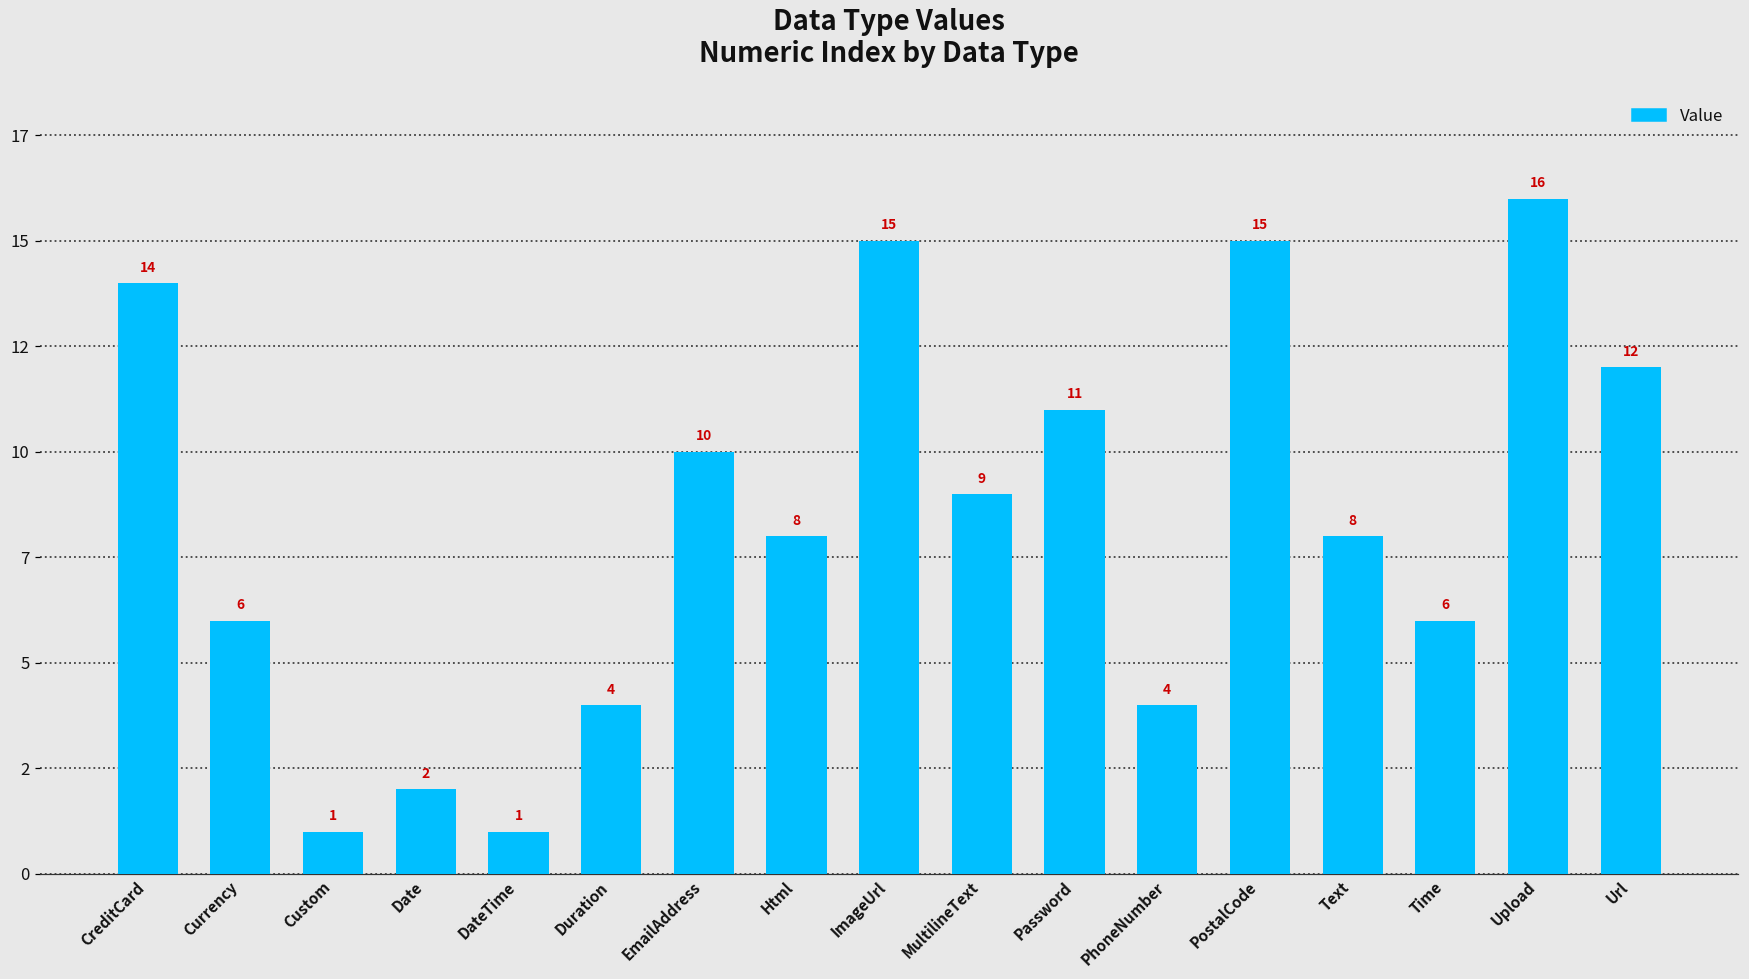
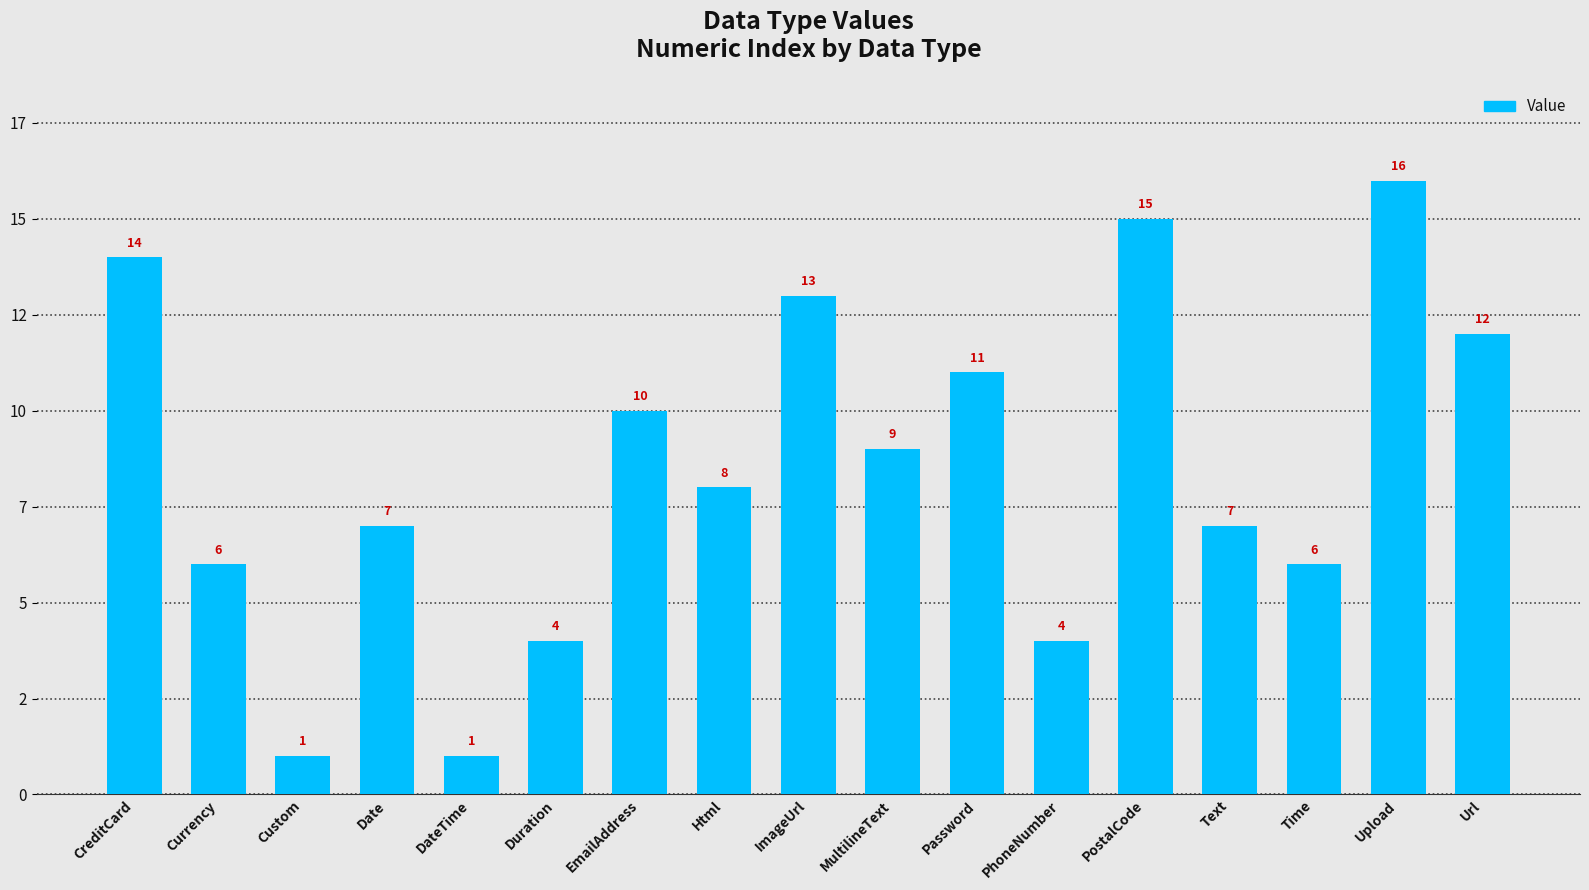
Date: 2 -> 7
ImageUrl: 15 -> 13
Text: 8 -> 7
